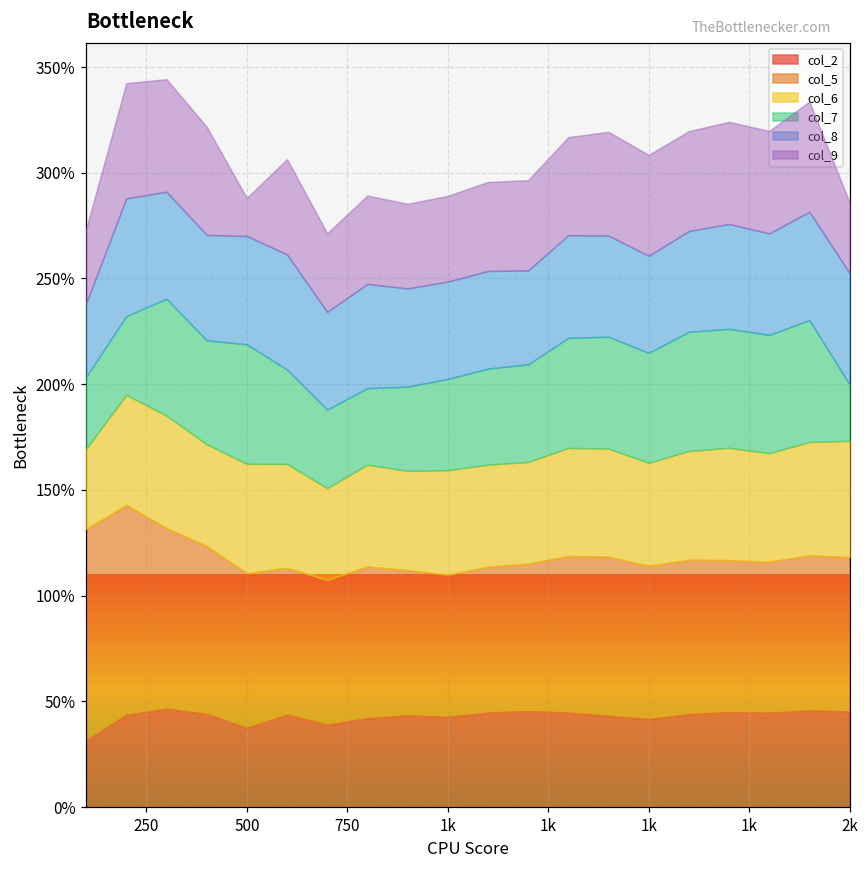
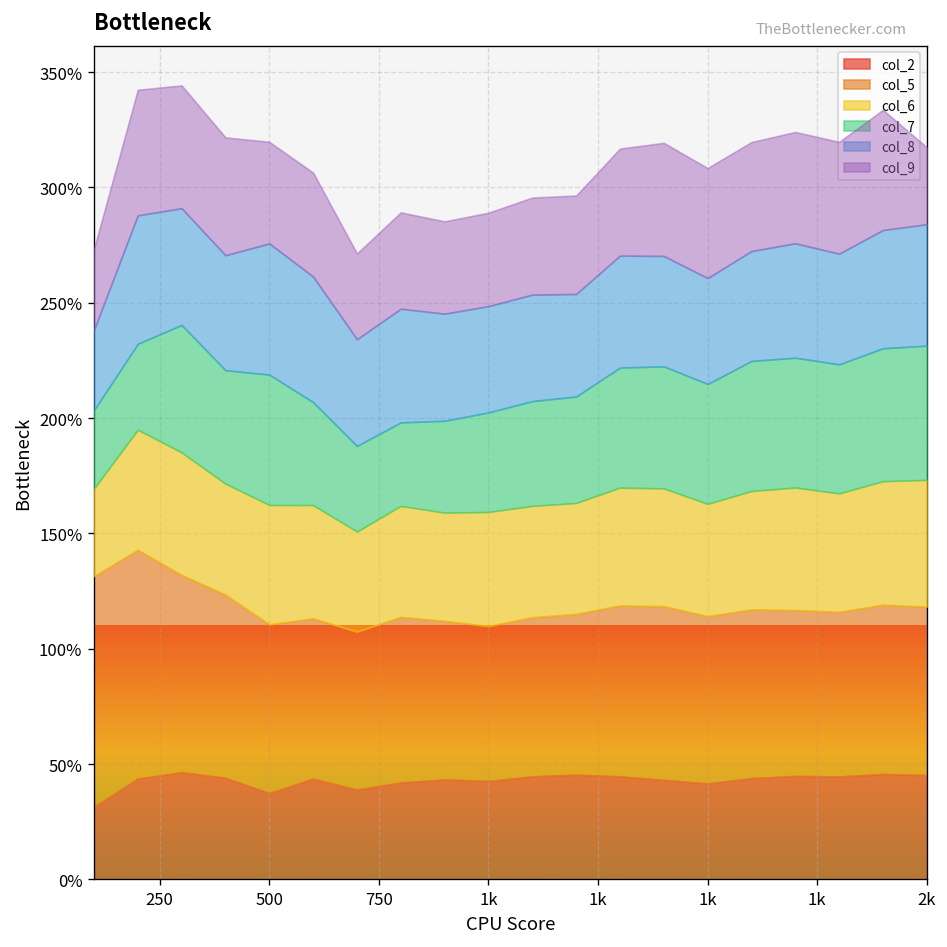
col_8, 500: 51% -> 57%
col_9, 500: 18% -> 44%
col_7, 2k: 27% -> 58%
